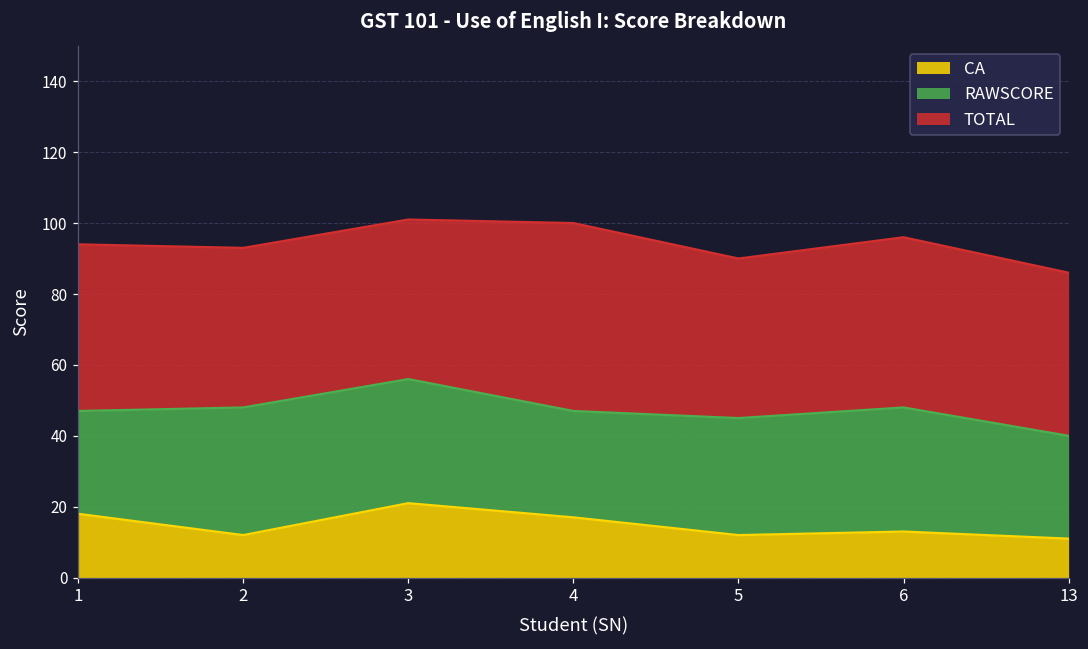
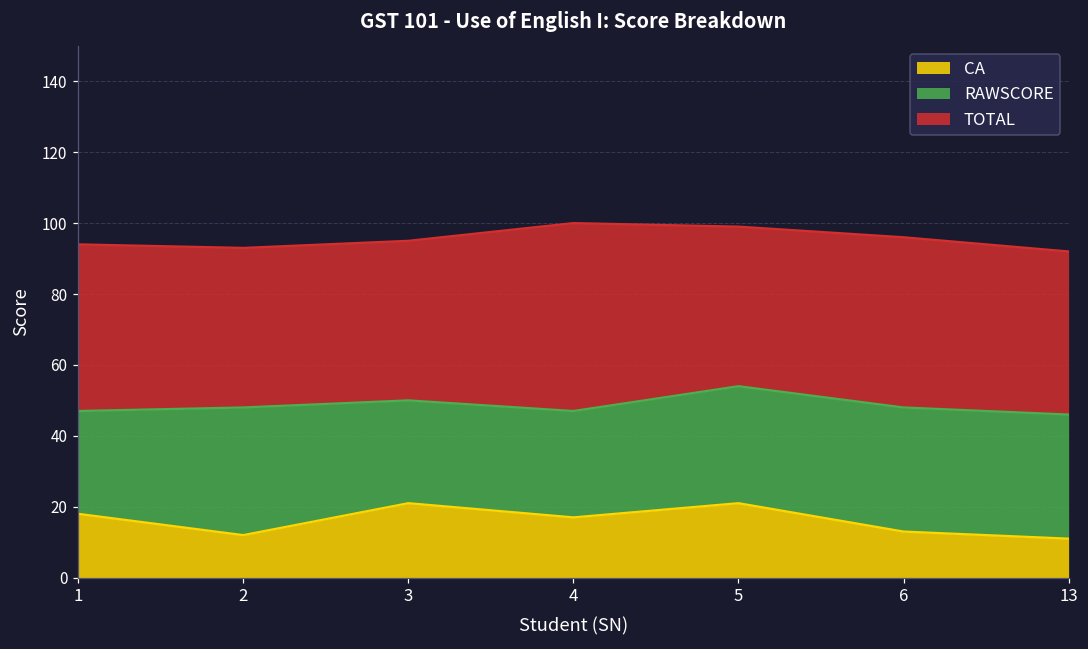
RAWSCORE, 3: 35 -> 29
CA, 5: 12 -> 21
RAWSCORE, 13: 29 -> 35
